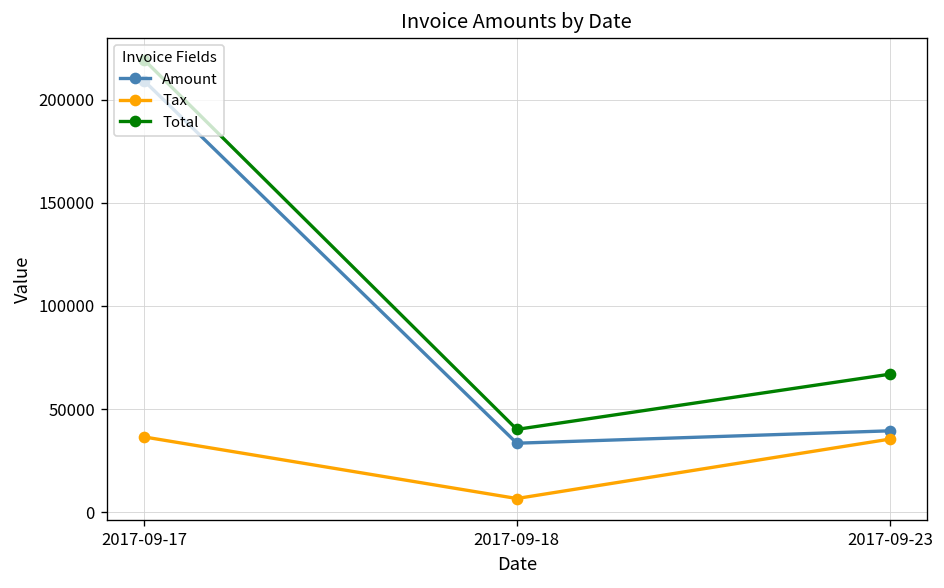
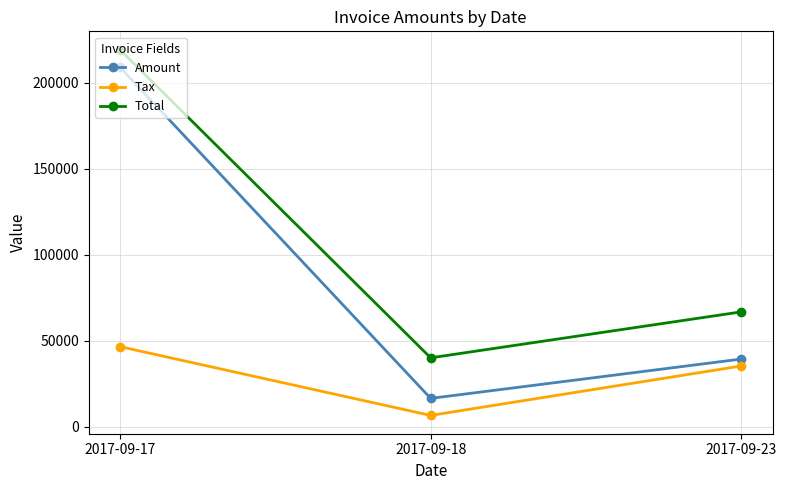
Tax, 2017-09-17: 37000 -> 47000
Amount, 2017-09-18: 33000 -> 17000
